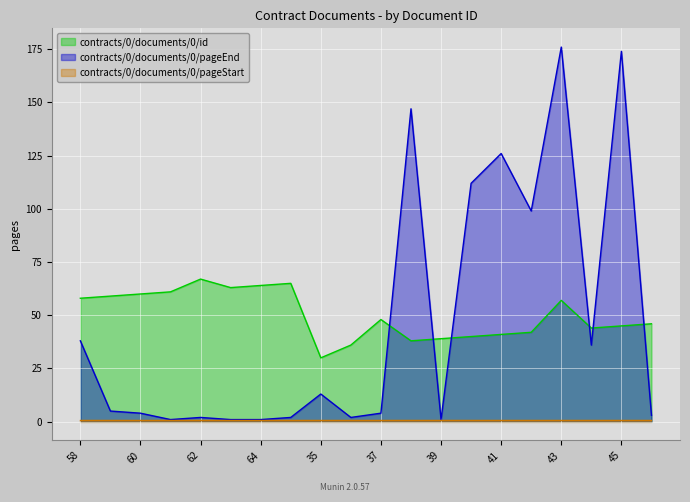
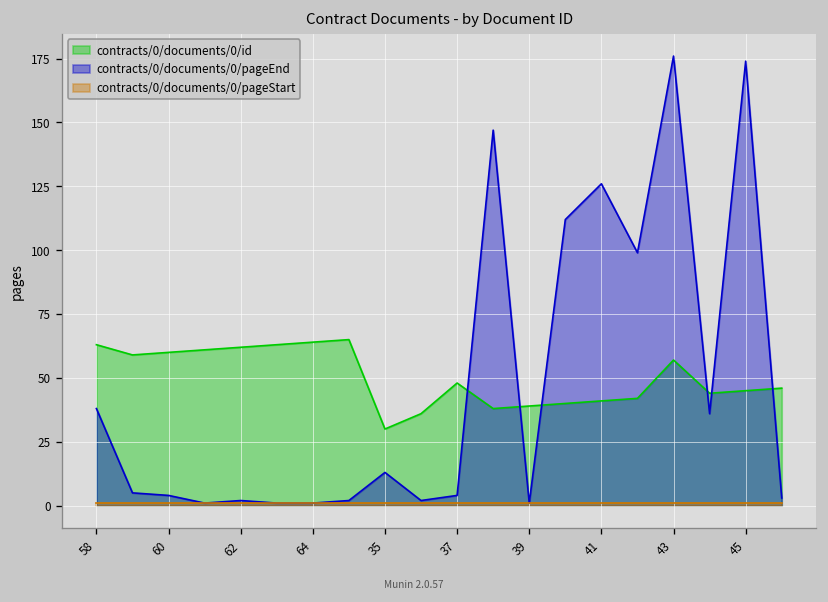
contracts/0/documents/0/id, 58: 58 -> 63
contracts/0/documents/0/id, 62: 67 -> 62
